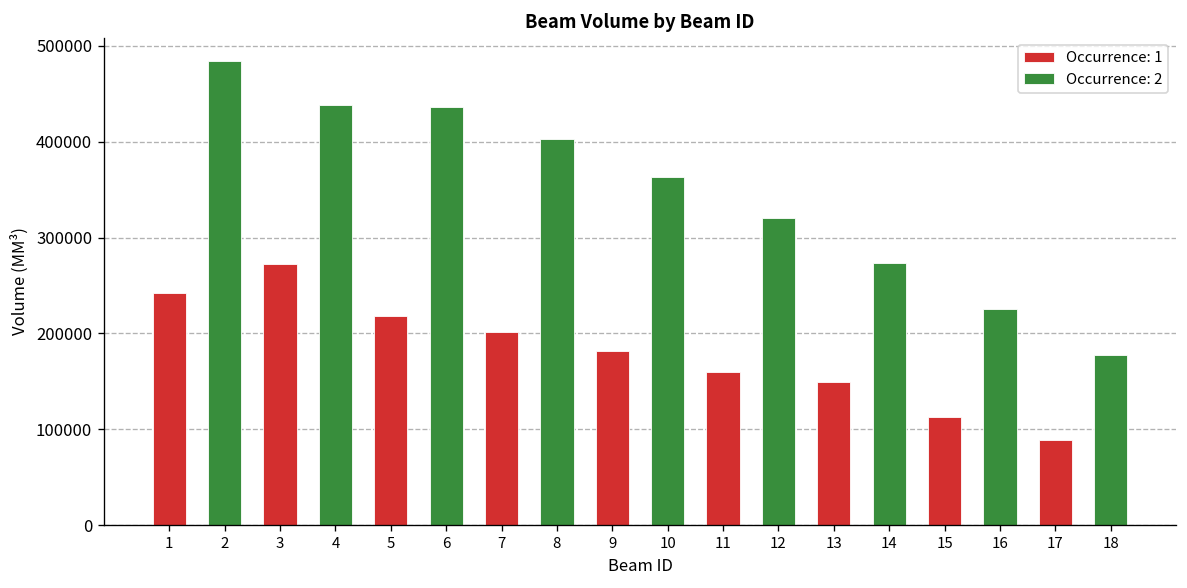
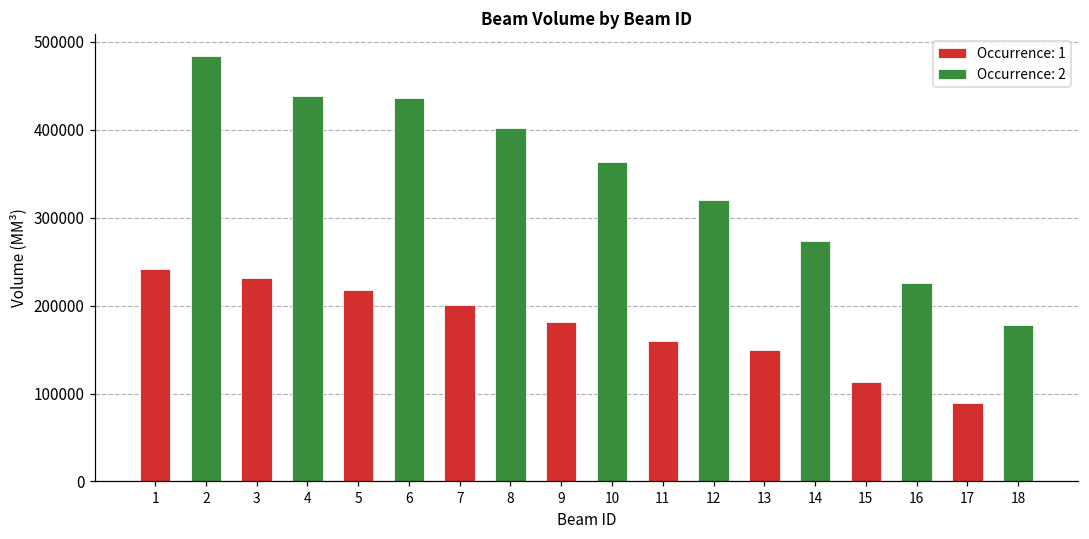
Occurrence: 1, 3: 270000 -> 230000
